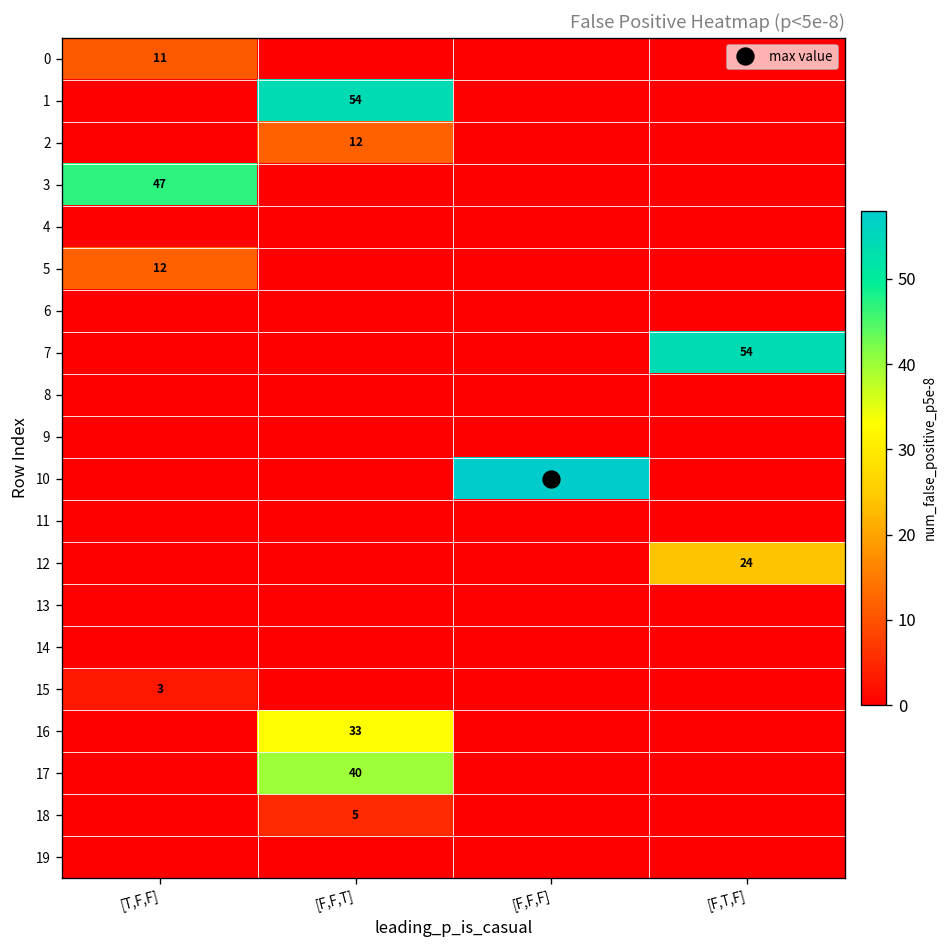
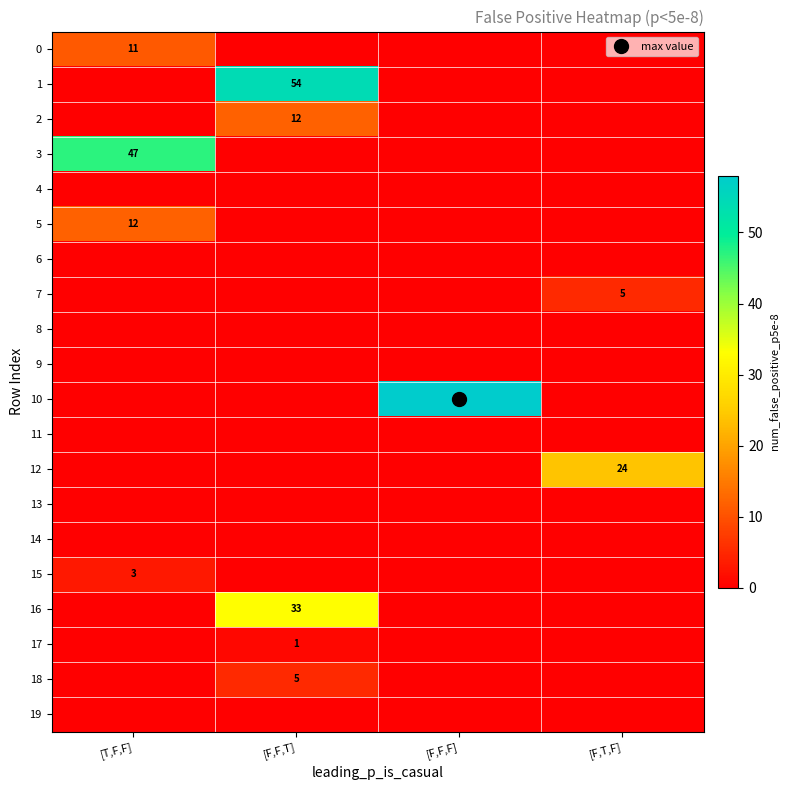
7, [F,T,F]: 54 -> 5
17, [F,F,T]: 40 -> 1
